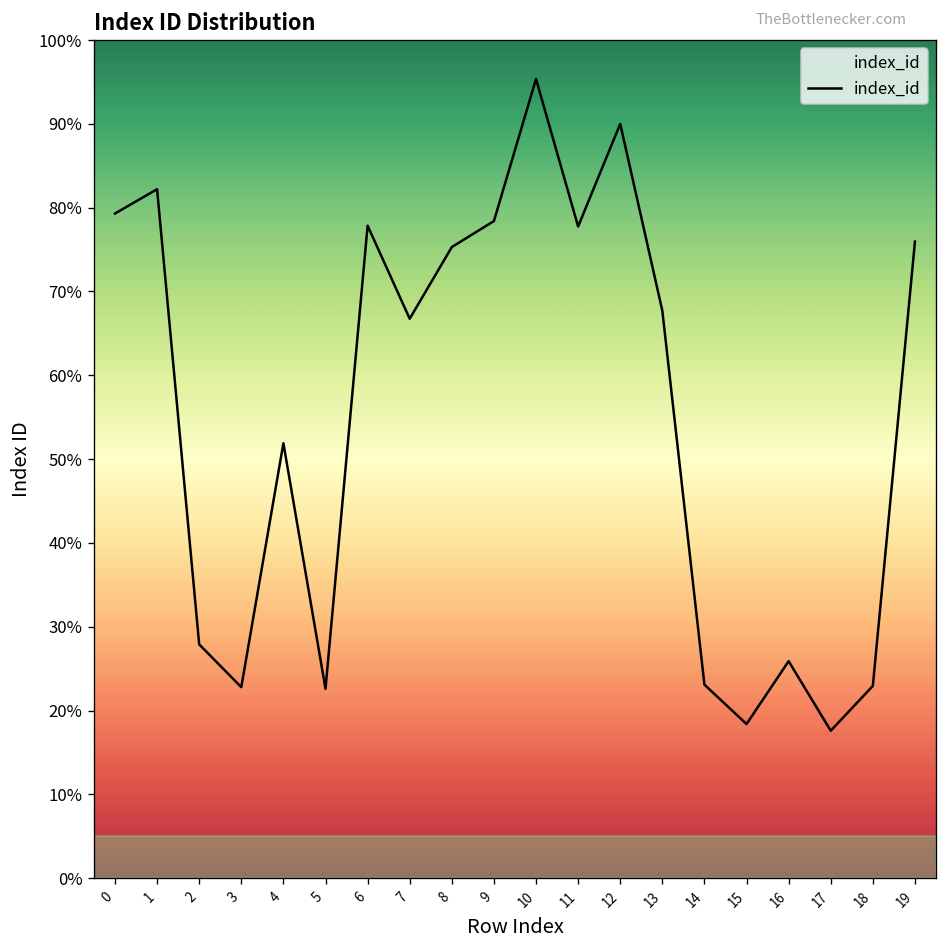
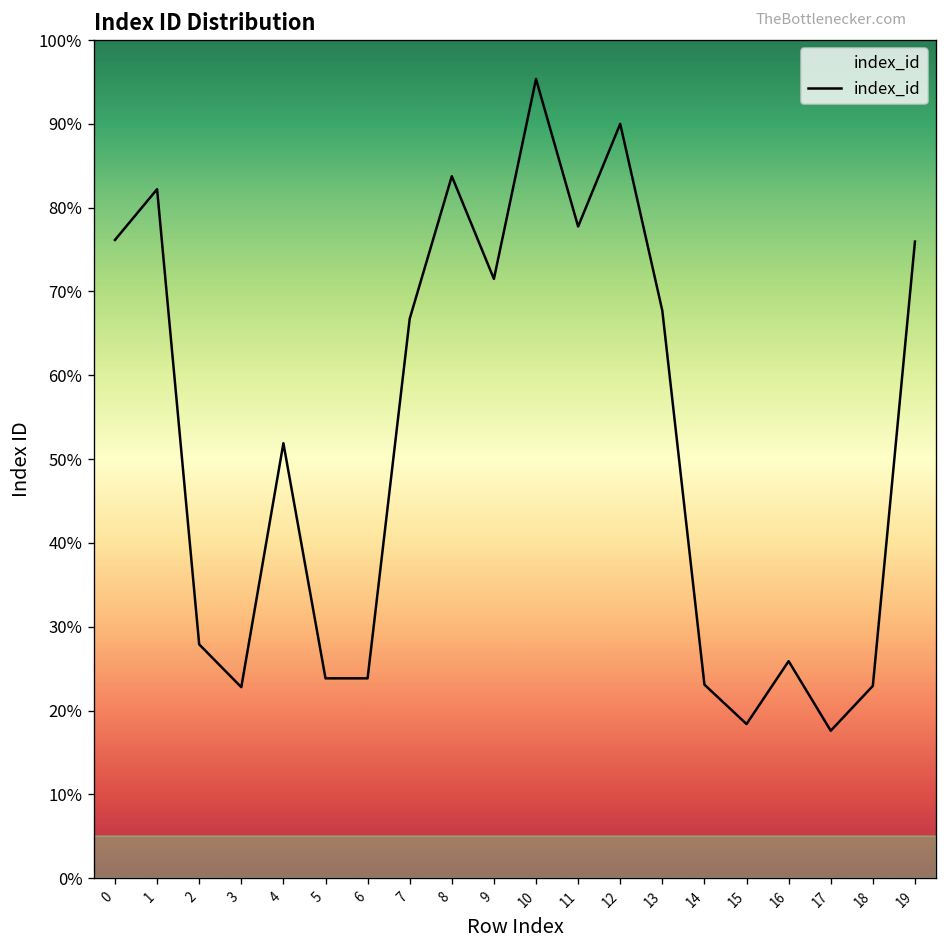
0: 79% -> 76%
5: 23% -> 24%
6: 78% -> 24%
8: 75% -> 84%
9: 78% -> 72%
